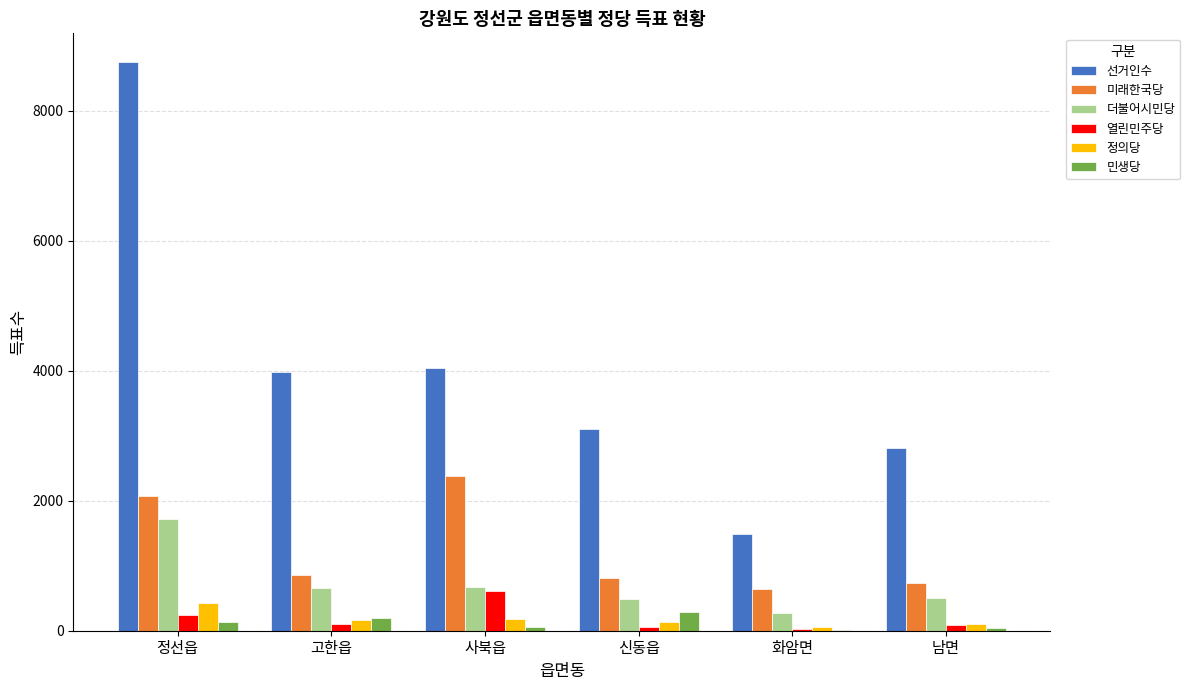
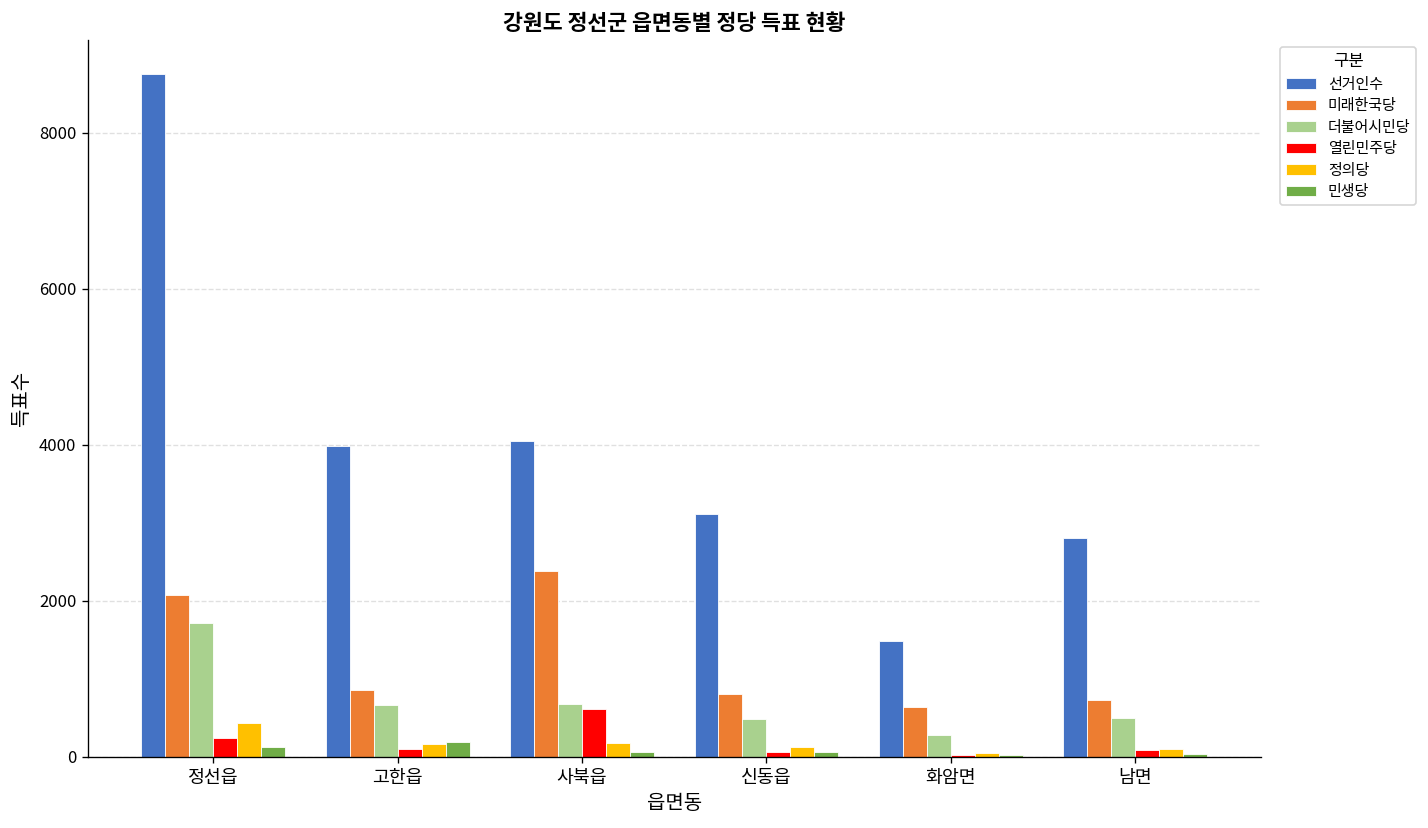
민생당, 신동읍: 300 -> 100
